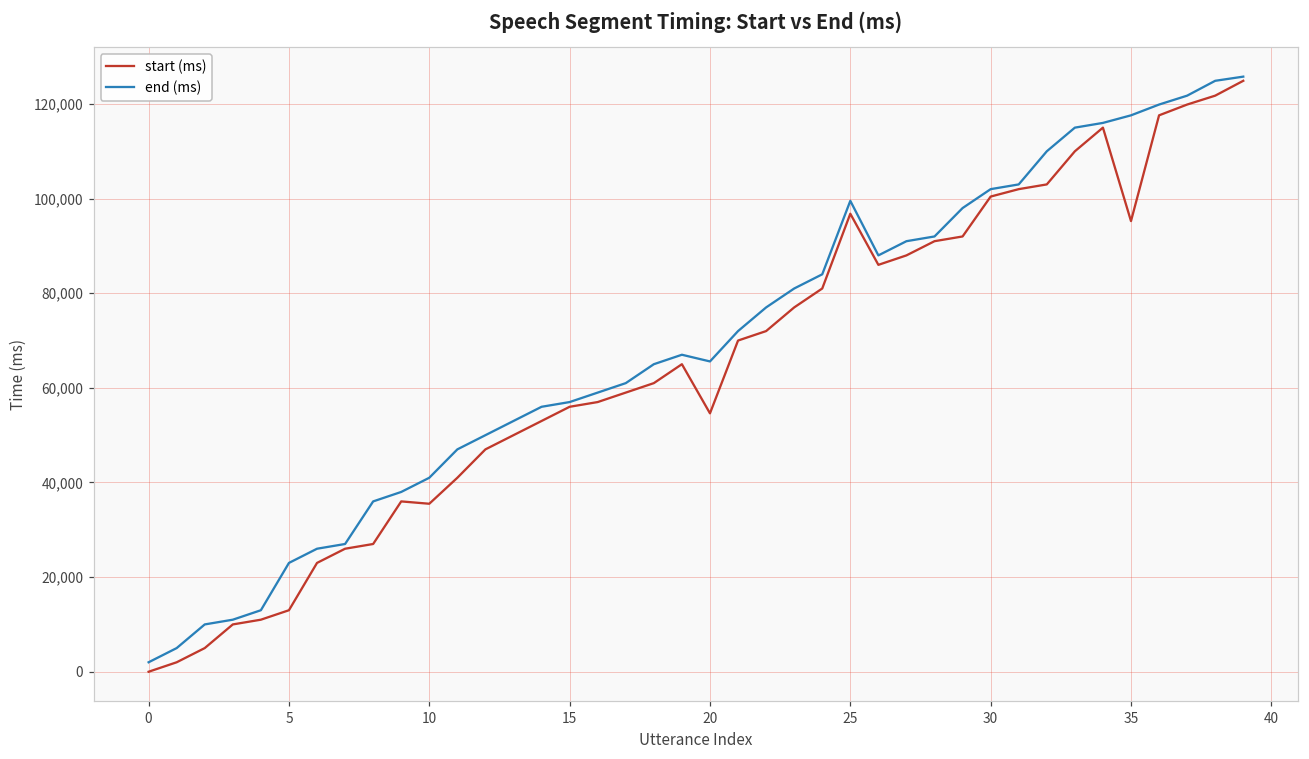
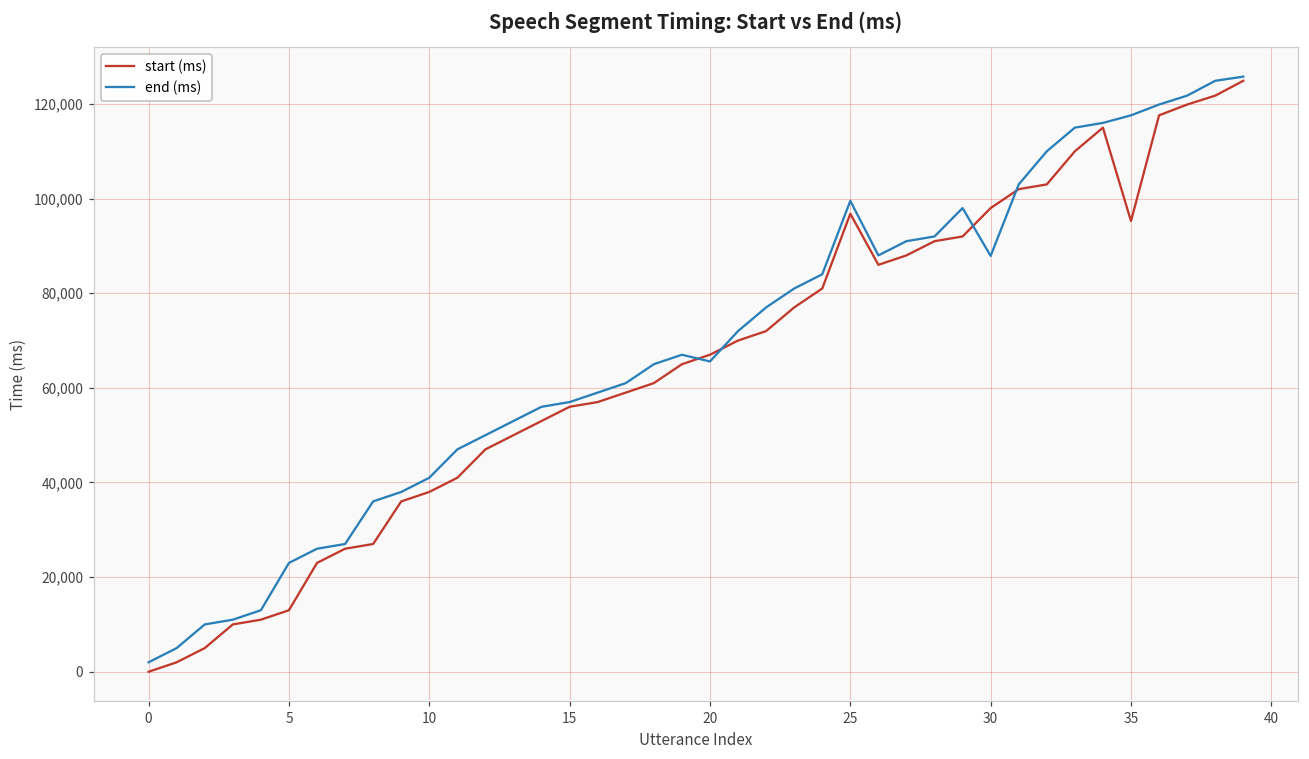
start (ms), 10: 36,000 -> 38,000
start (ms), 20: 55,000 -> 67,000
start (ms), 30: 100,000 -> 98,000
end (ms), 30: 102,000 -> 88,000
